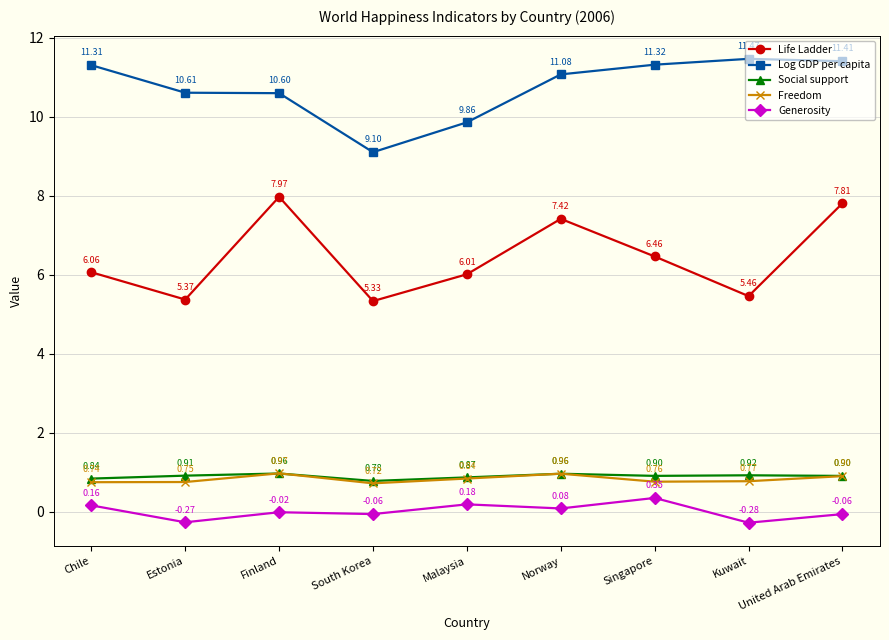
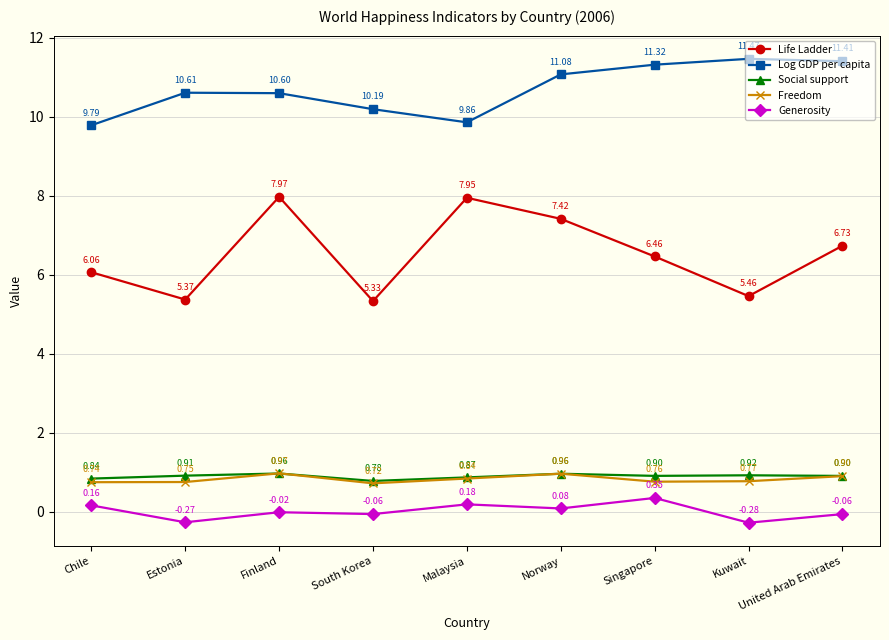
Log GDP per capita, Chile: 11.31 -> 9.79
Log GDP per capita, South Korea: 9.10 -> 10.19
Life Ladder, Malaysia: 6.01 -> 7.95
Life Ladder, United Arab Emirates: 7.81 -> 6.73
